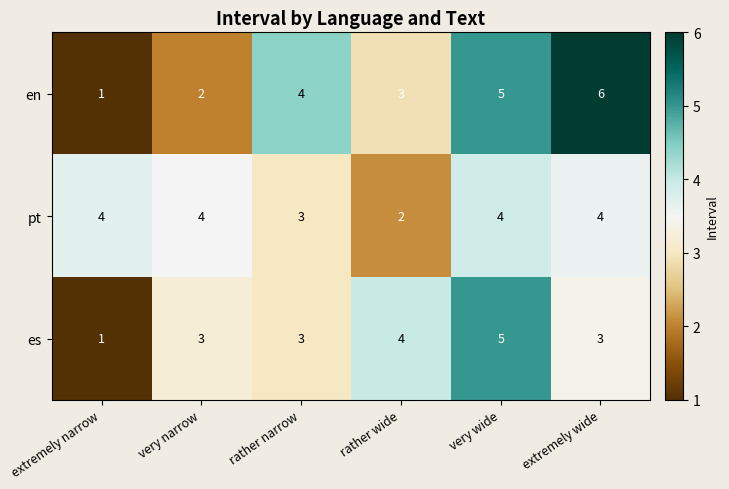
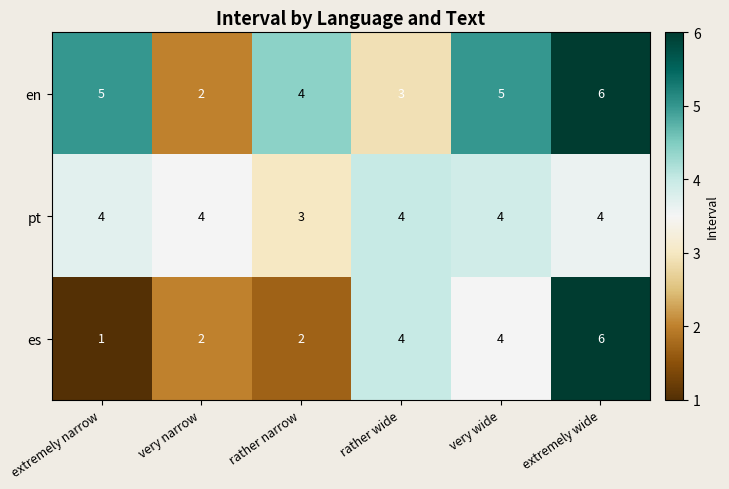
en, extremely narrow: 1 -> 5
pt, rather wide: 2 -> 4
es, very narrow: 3 -> 2
es, rather narrow: 3 -> 2
es, very wide: 5 -> 4
es, extremely wide: 3 -> 6
